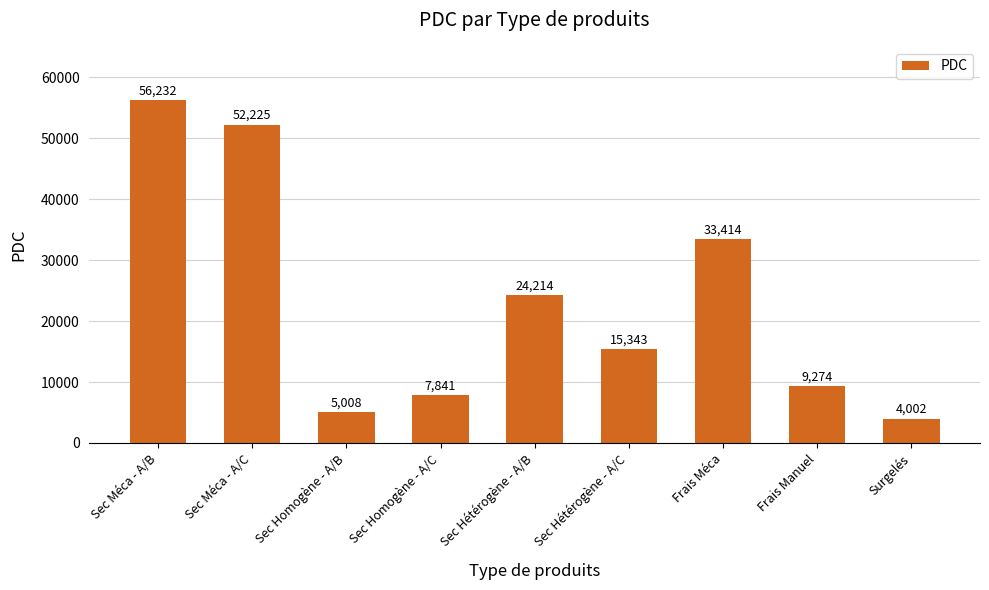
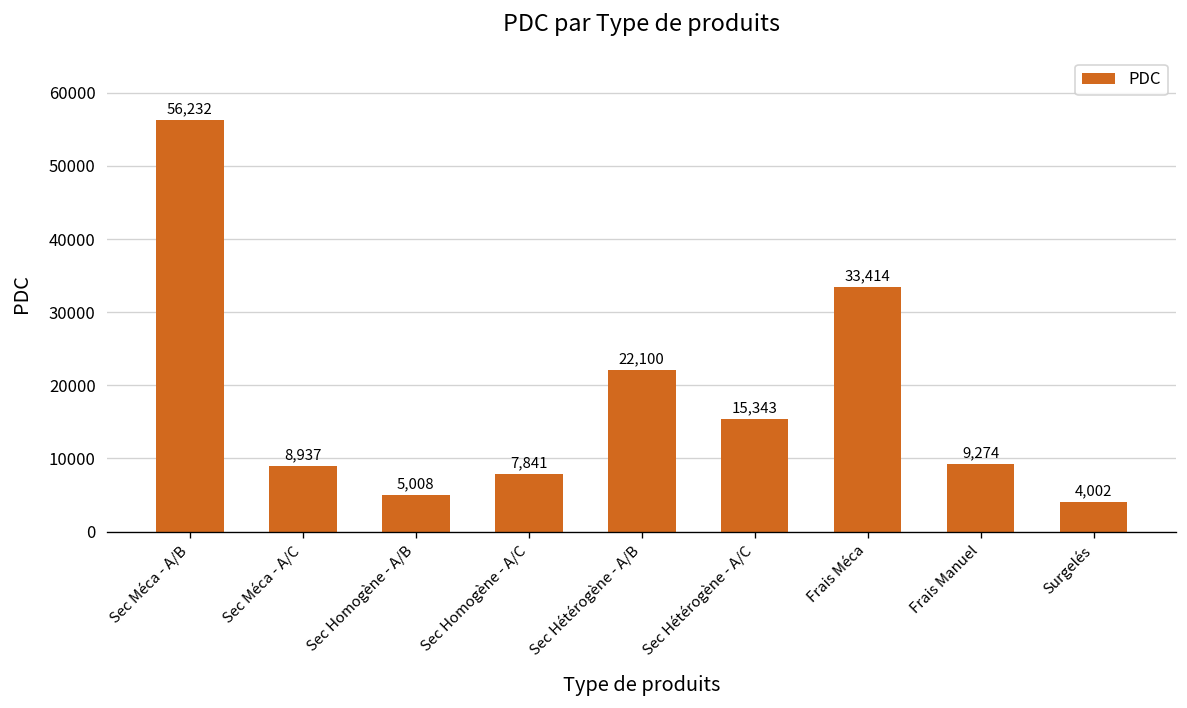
Sec Méca - A/C: 52,225 -> 8,937
Sec Hétérogène - A/B: 24,214 -> 22,100
